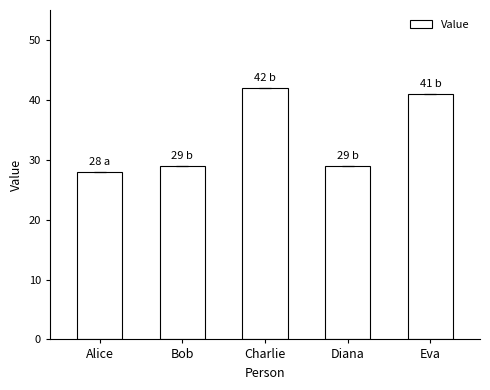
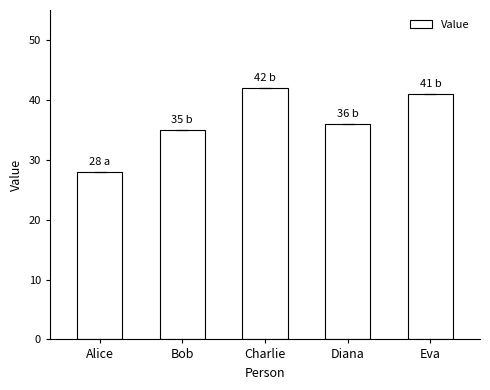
Bob: 29 -> 35
Diana: 29 -> 36
